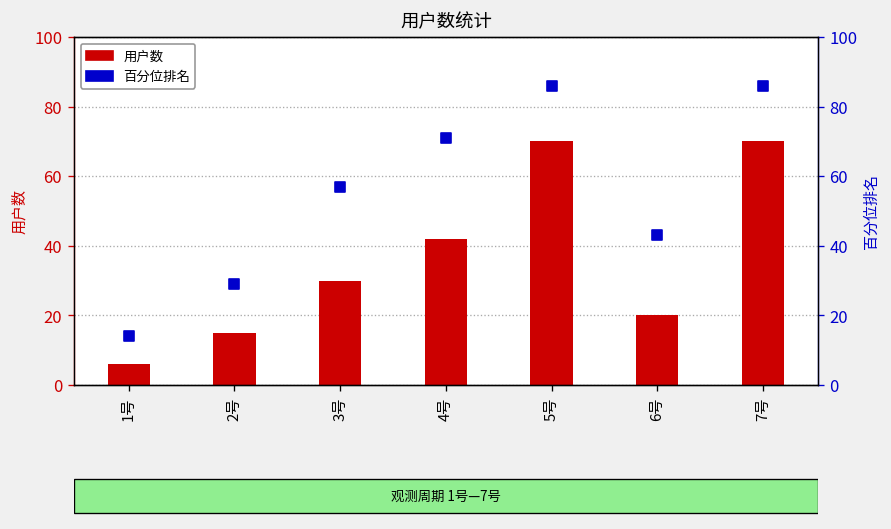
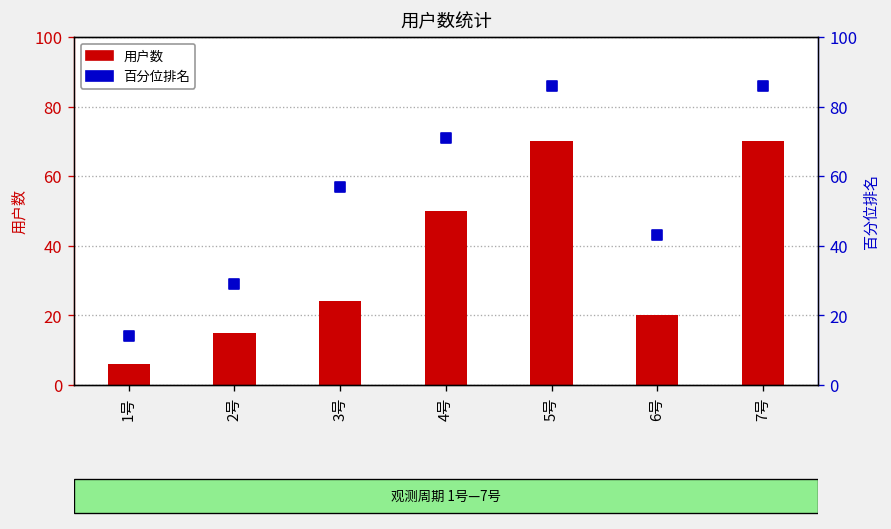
用户数, 3号: 30 -> 24
用户数, 4号: 42 -> 50
